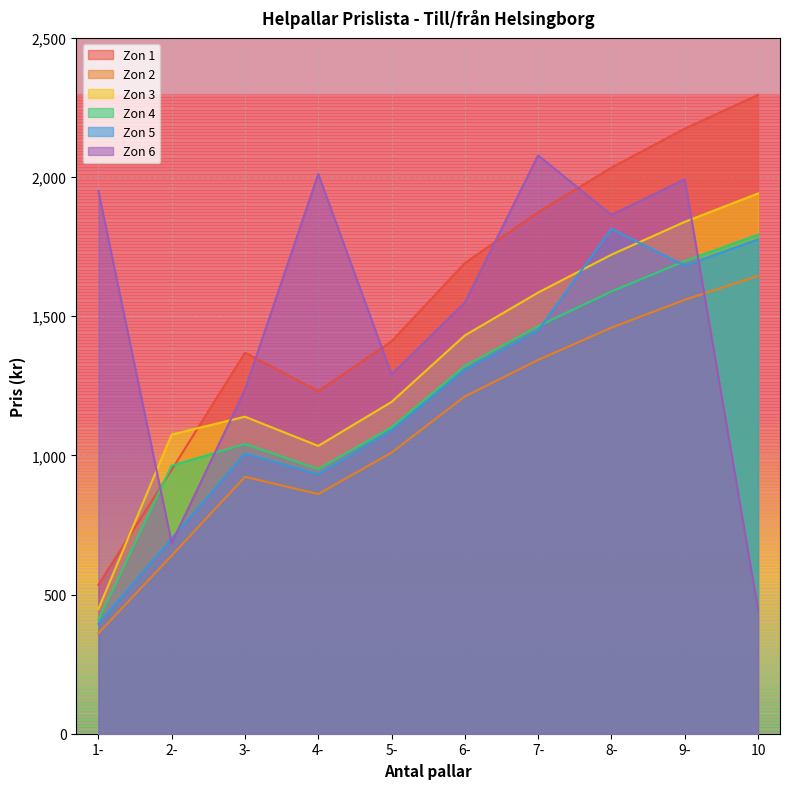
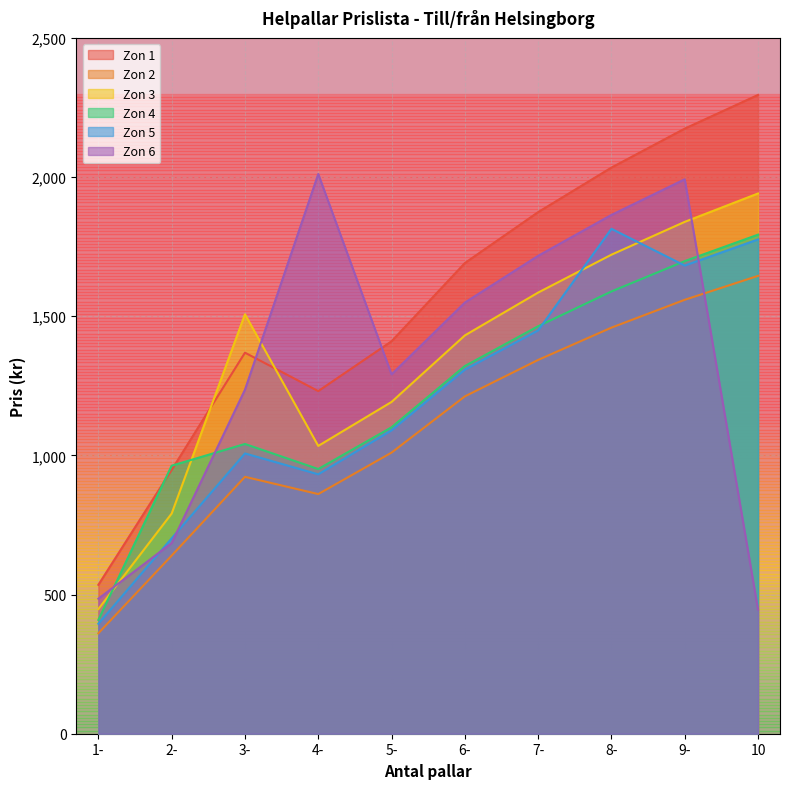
Zon 6, 1-: 1,950 -> 490
Zon 3, 2-: 1,080 -> 790
Zon 3, 3-: 1,140 -> 1,510
Zon 6, 7-: 2,080 -> 1,720
